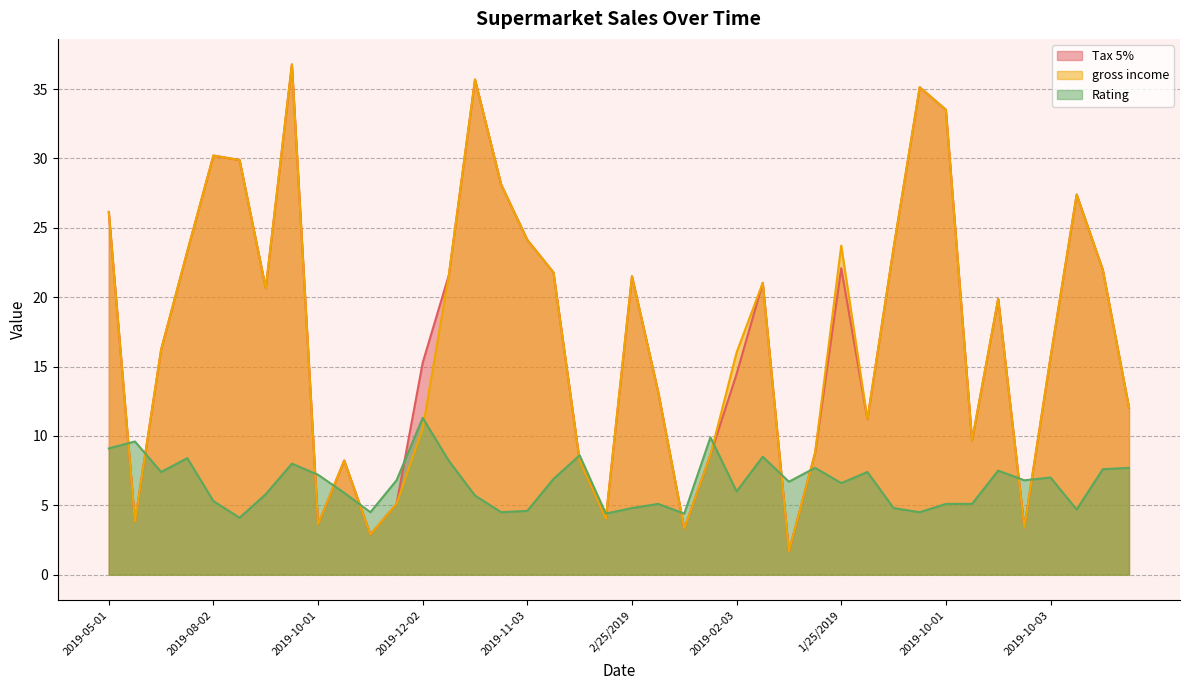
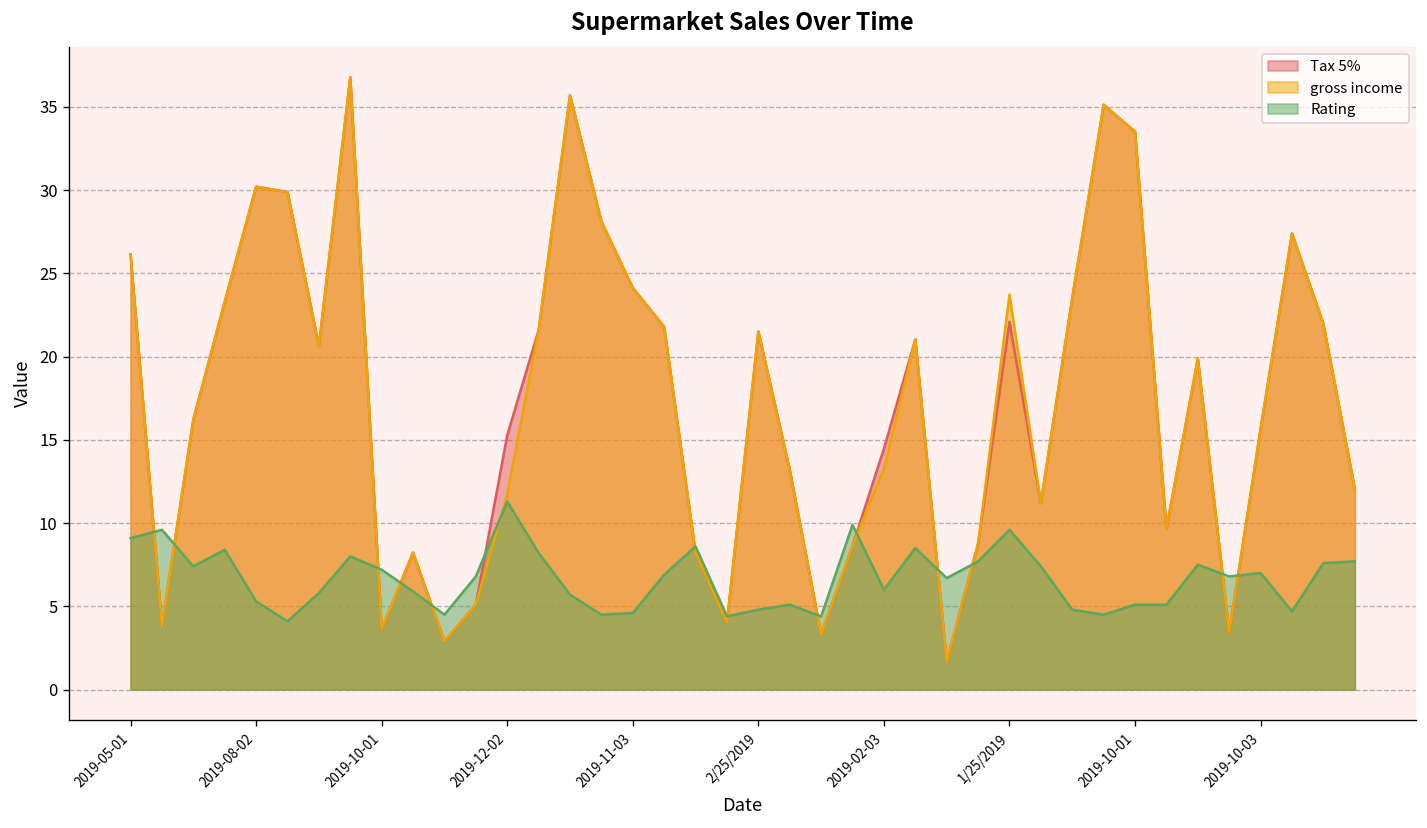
gross income, 2019-12-02: 10.5 -> 11.7
gross income, 2019-02-03: 16.0 -> 13.3
Rating, 1/25/2019: 6.6 -> 9.6
